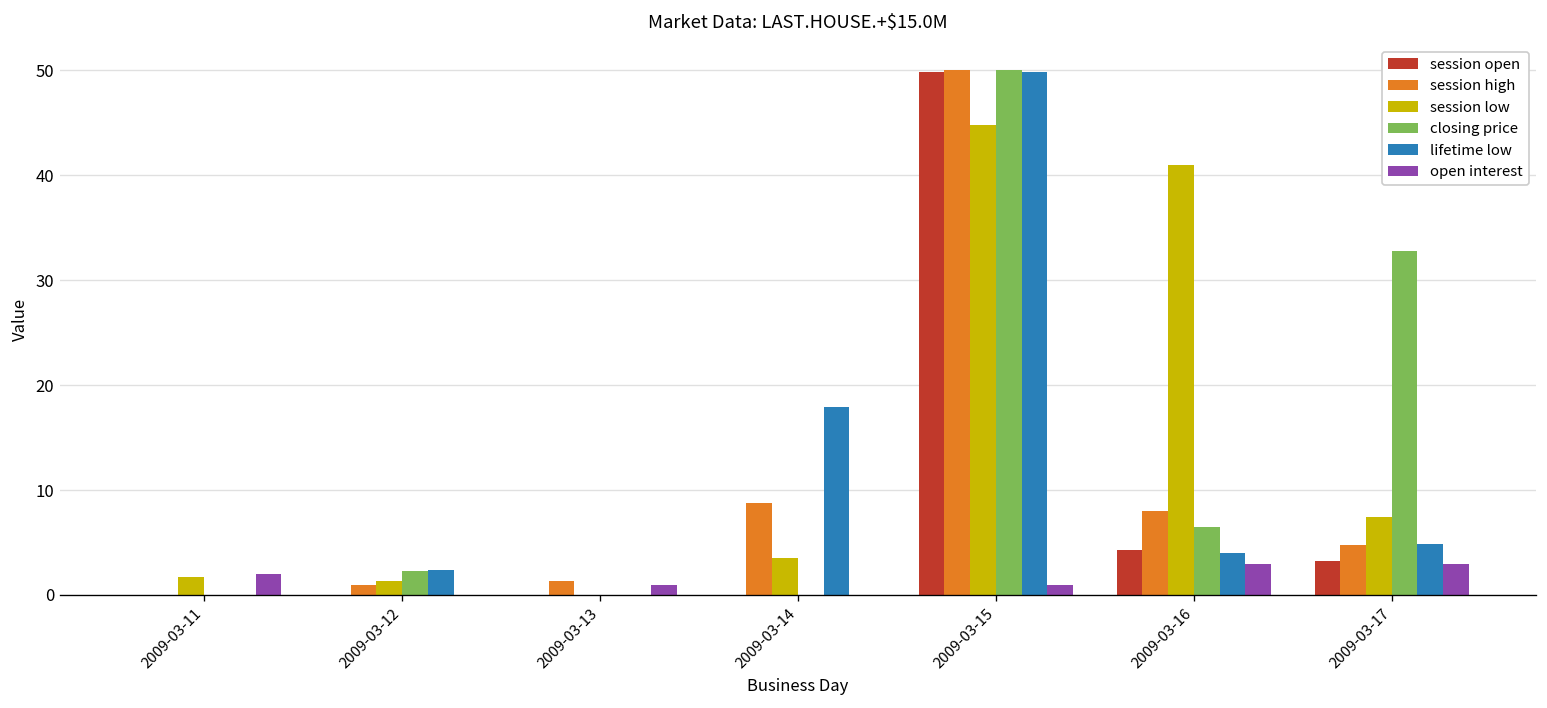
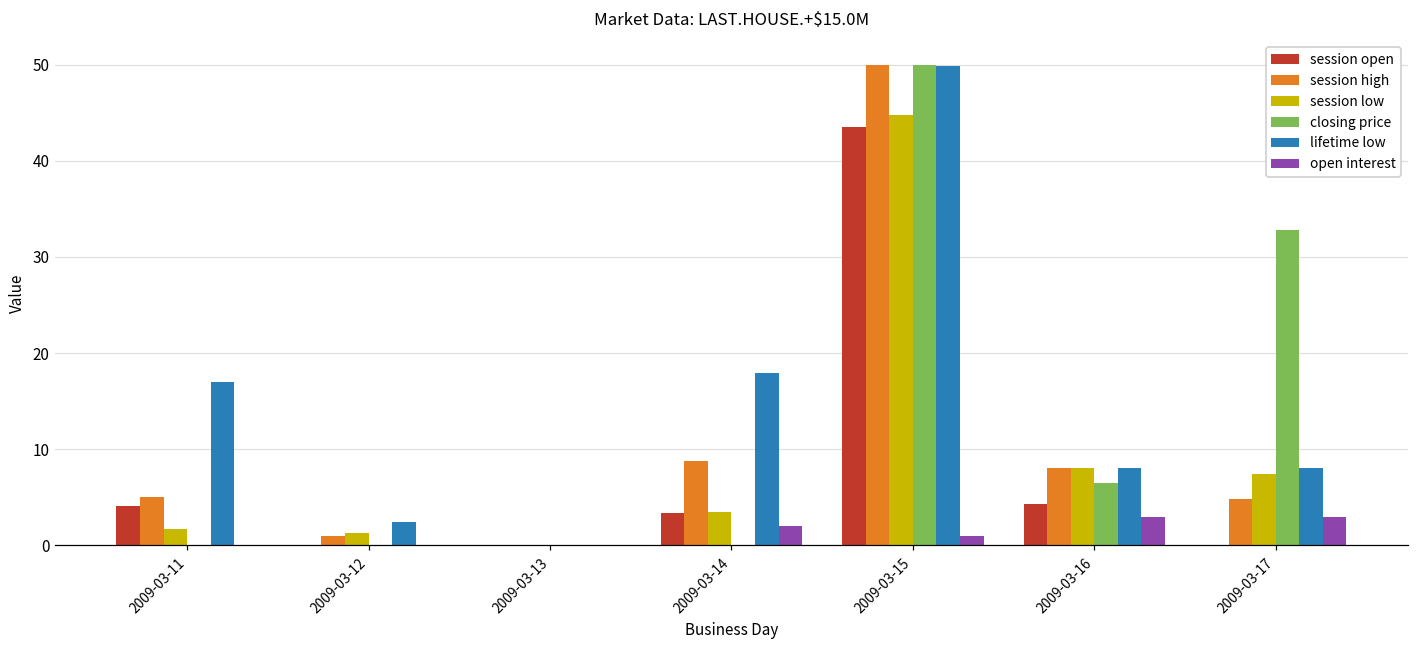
session open, 2009-03-11: 0 -> 4
session high, 2009-03-11: 0 -> 5
lifetime low, 2009-03-11: 0 -> 17
open interest, 2009-03-11: 2 -> 0
closing price, 2009-03-12: 2 -> 0
session high, 2009-03-13: 1 -> 0
open interest, 2009-03-13: 1 -> 0
session open, 2009-03-14: 0 -> 3
open interest, 2009-03-14: 0 -> 2
session open, 2009-03-15: 50 -> 44
session low, 2009-03-16: 41 -> 8
lifetime low, 2009-03-16: 4 -> 8
session open, 2009-03-17: 3 -> 0
lifetime low, 2009-03-17: 5 -> 8
